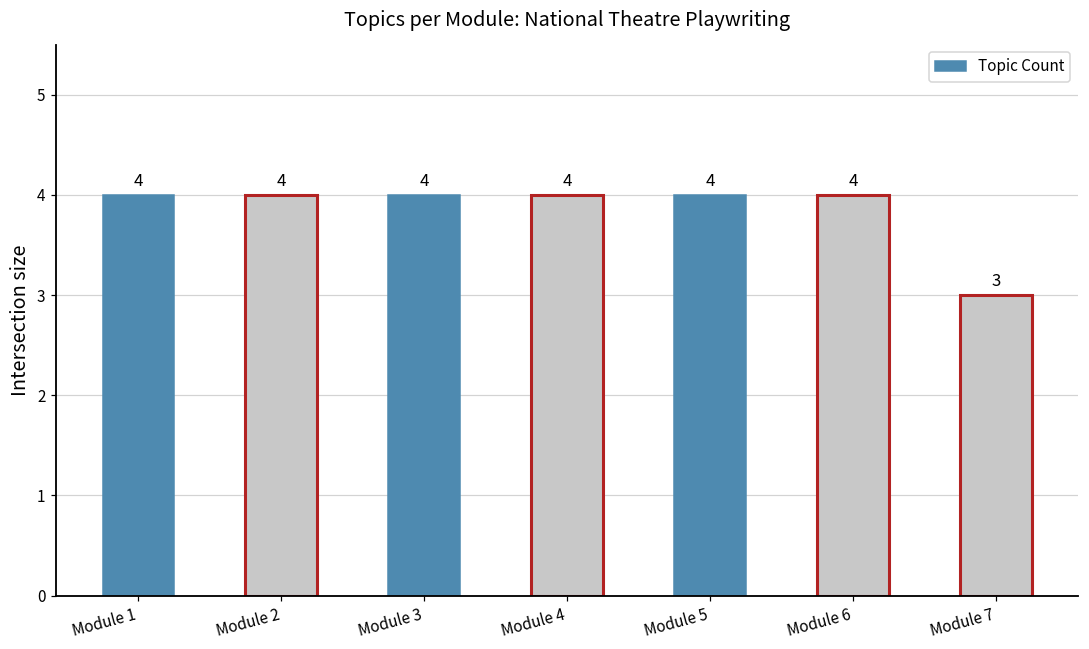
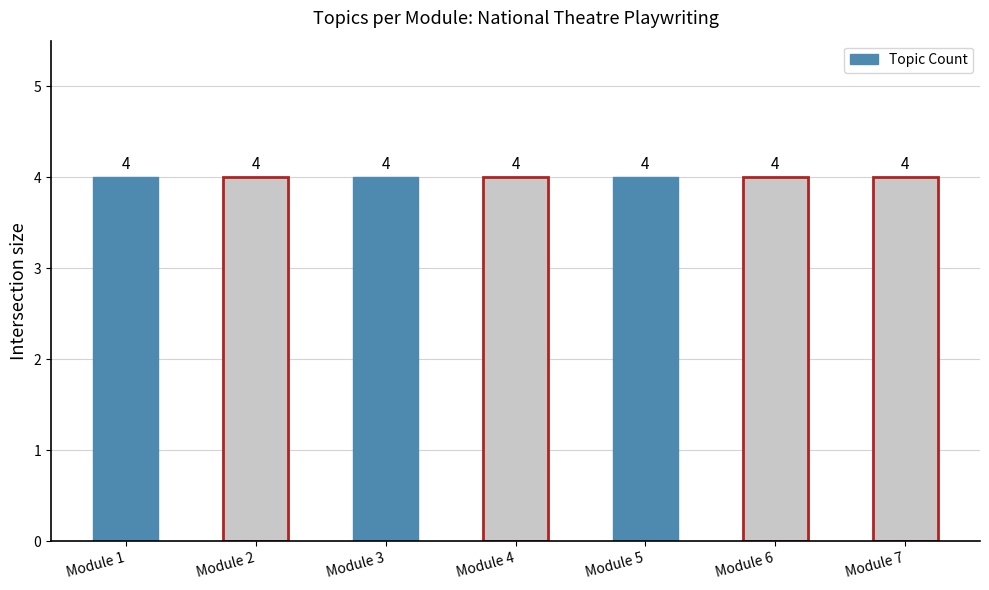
Module 7: 3 -> 4
